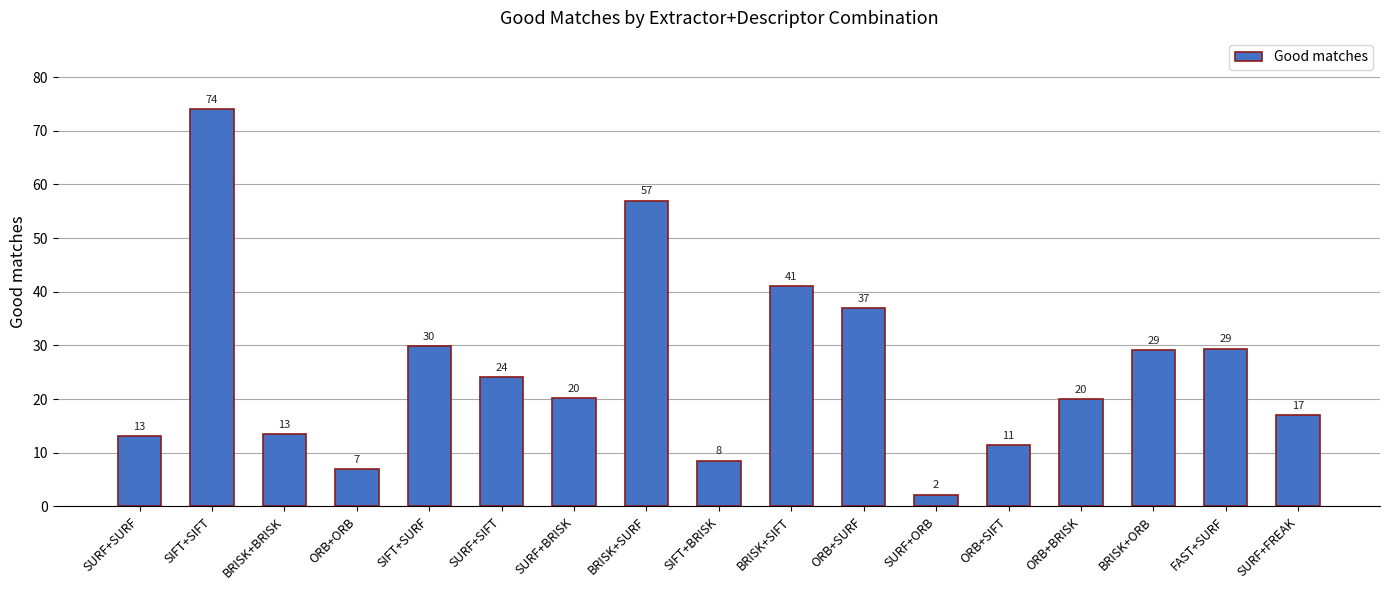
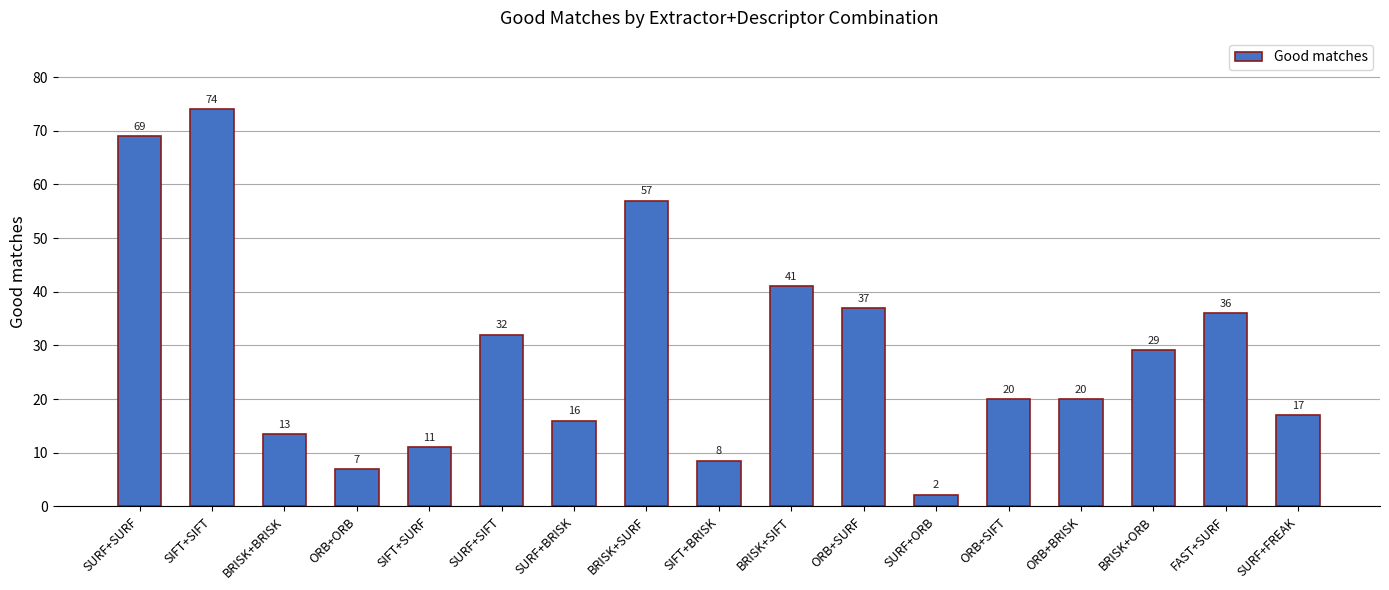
SURF+SURF: 13 -> 69
SIFT+SURF: 30 -> 11
SURF+SIFT: 24 -> 32
SURF+BRISK: 20 -> 16
ORB+SIFT: 11 -> 20
FAST+SURF: 29 -> 36
